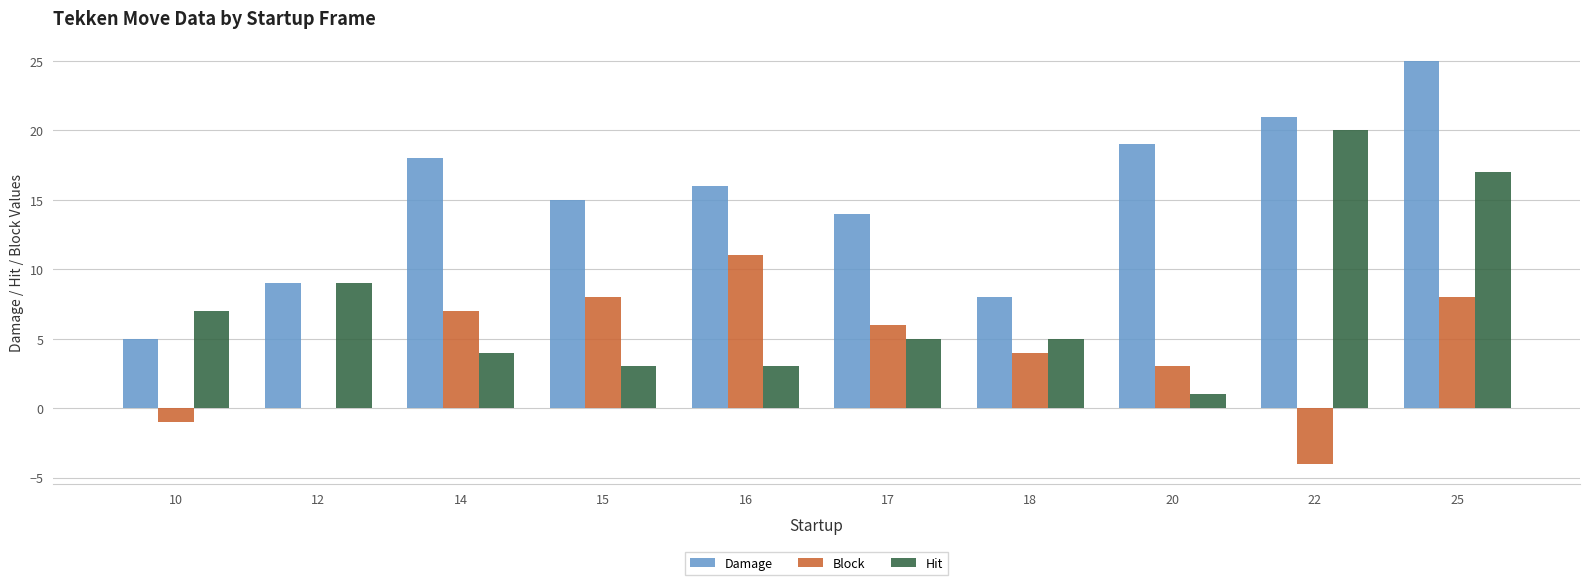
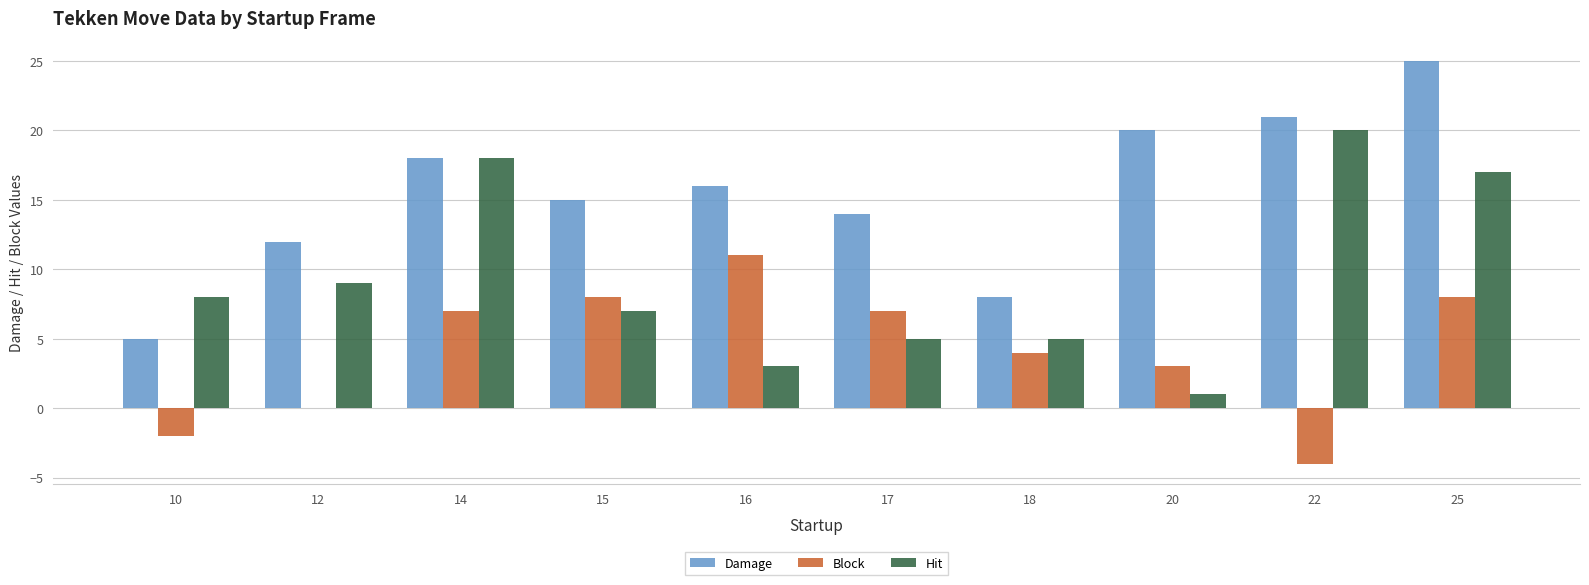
Block, 10: -1 -> -2
Hit, 10: 7 -> 8
Damage, 12: 9 -> 12
Hit, 14: 4 -> 18
Hit, 15: 3 -> 7
Block, 17: 6 -> 7
Damage, 20: 19 -> 20
